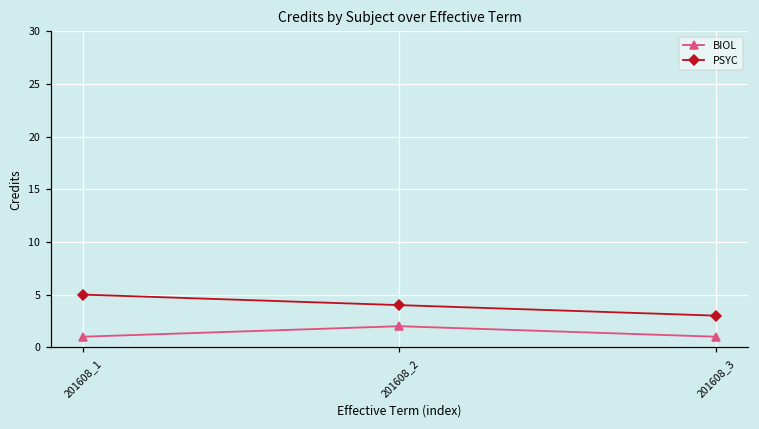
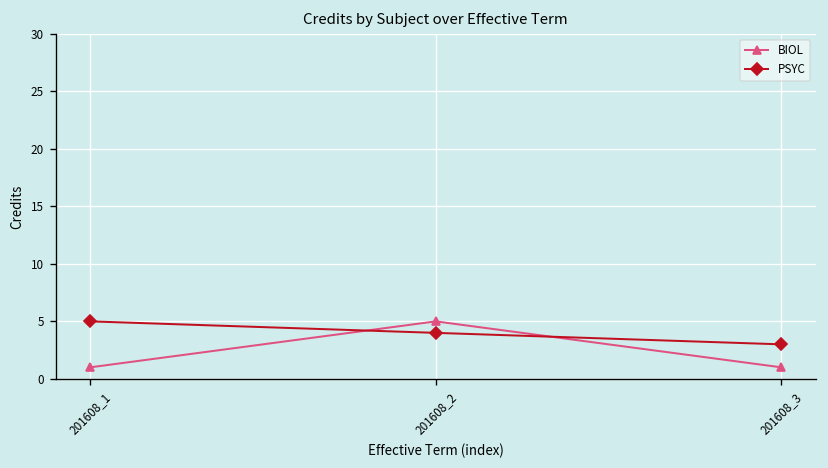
BIOL, 201608_2: 2 -> 5
